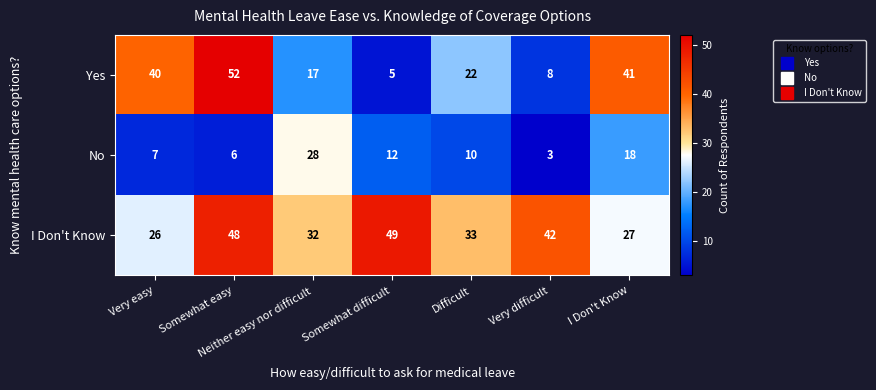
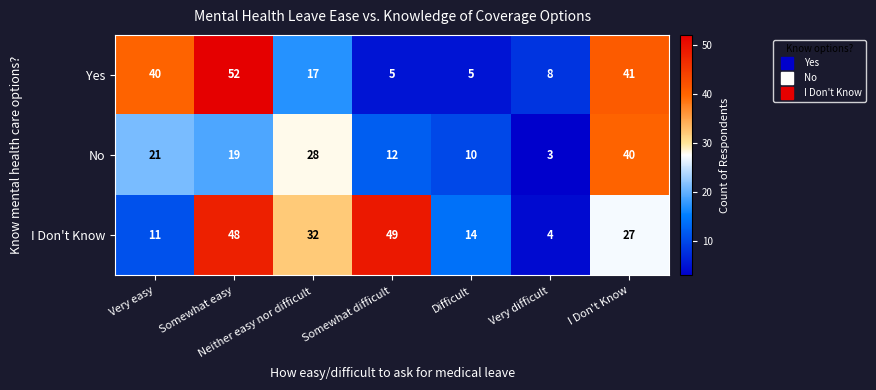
Yes, Difficult: 22 -> 5
No, Very easy: 7 -> 21
No, Somewhat easy: 6 -> 19
No, I Don't Know: 18 -> 40
I Don't Know, Very easy: 26 -> 11
I Don't Know, Difficult: 33 -> 14
I Don't Know, Very difficult: 42 -> 4
